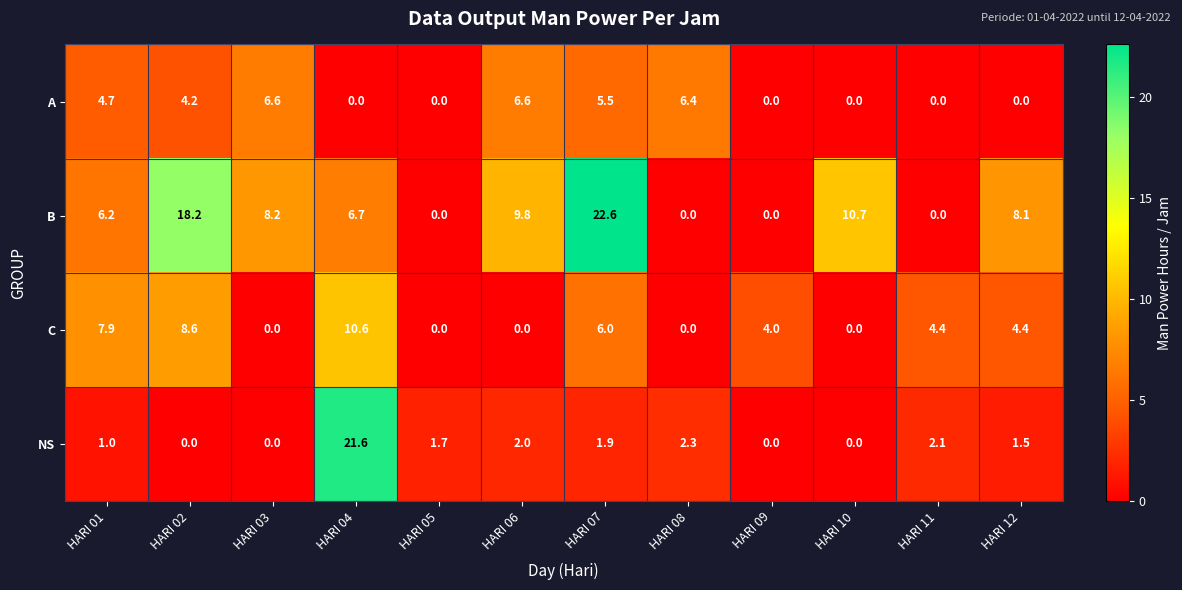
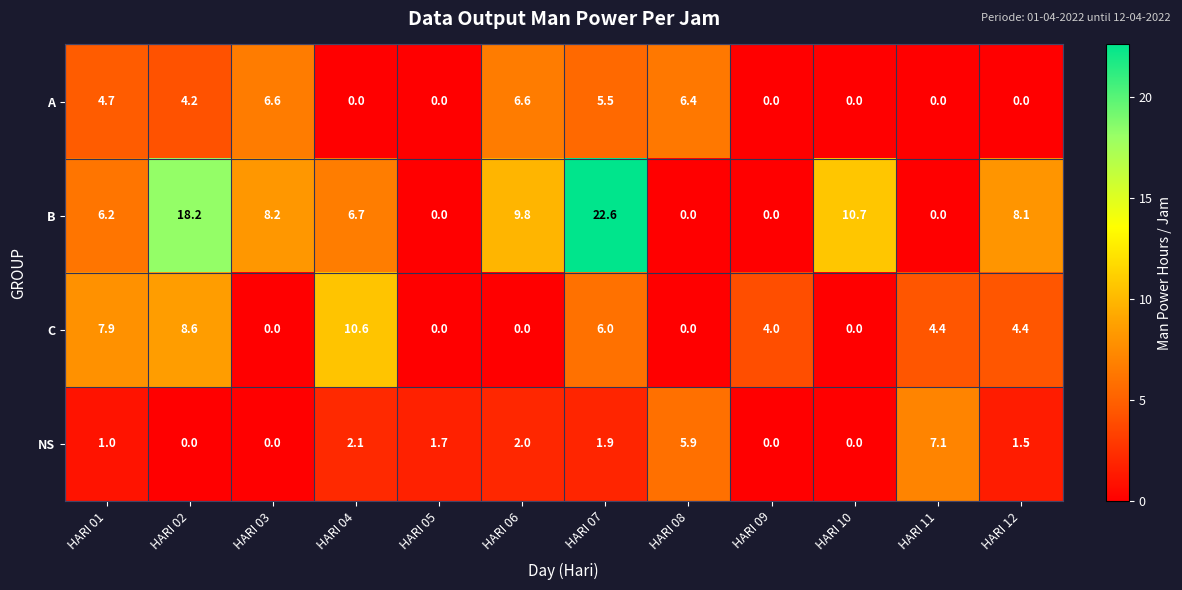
NS, HARI 04: 21.6 -> 2.1
NS, HARI 08: 2.3 -> 5.9
NS, HARI 11: 2.1 -> 7.1
